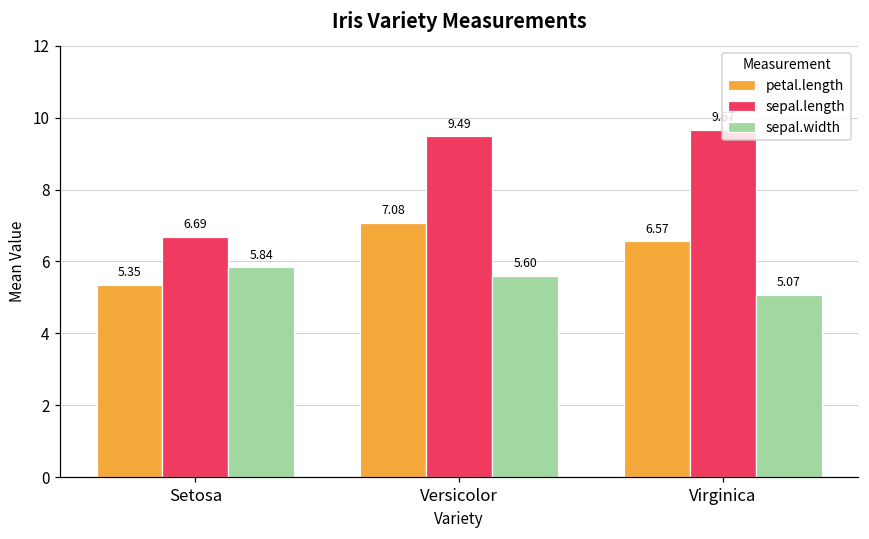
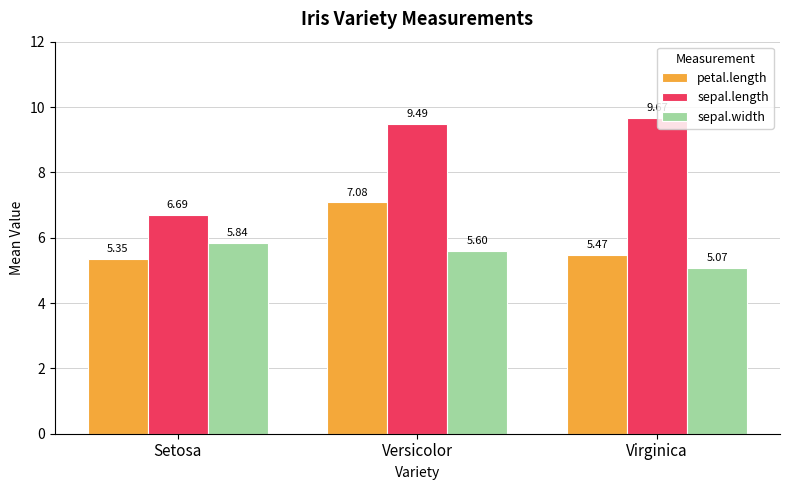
petal.length, Virginica: 6.57 -> 5.47
